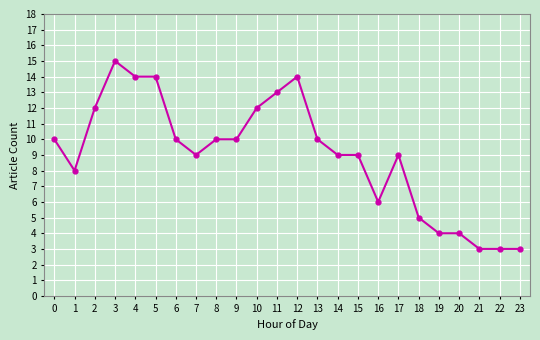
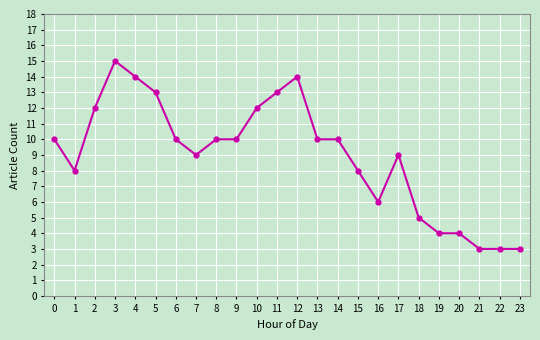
5: 14 -> 13
14: 9 -> 10
15: 9 -> 8
